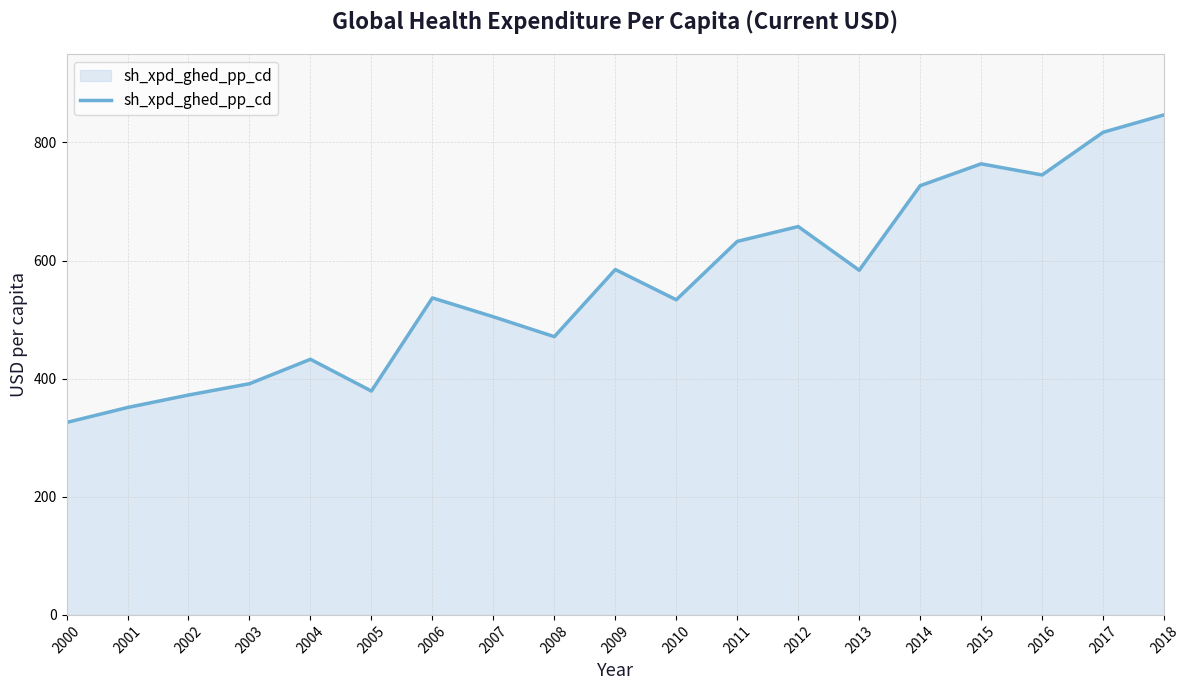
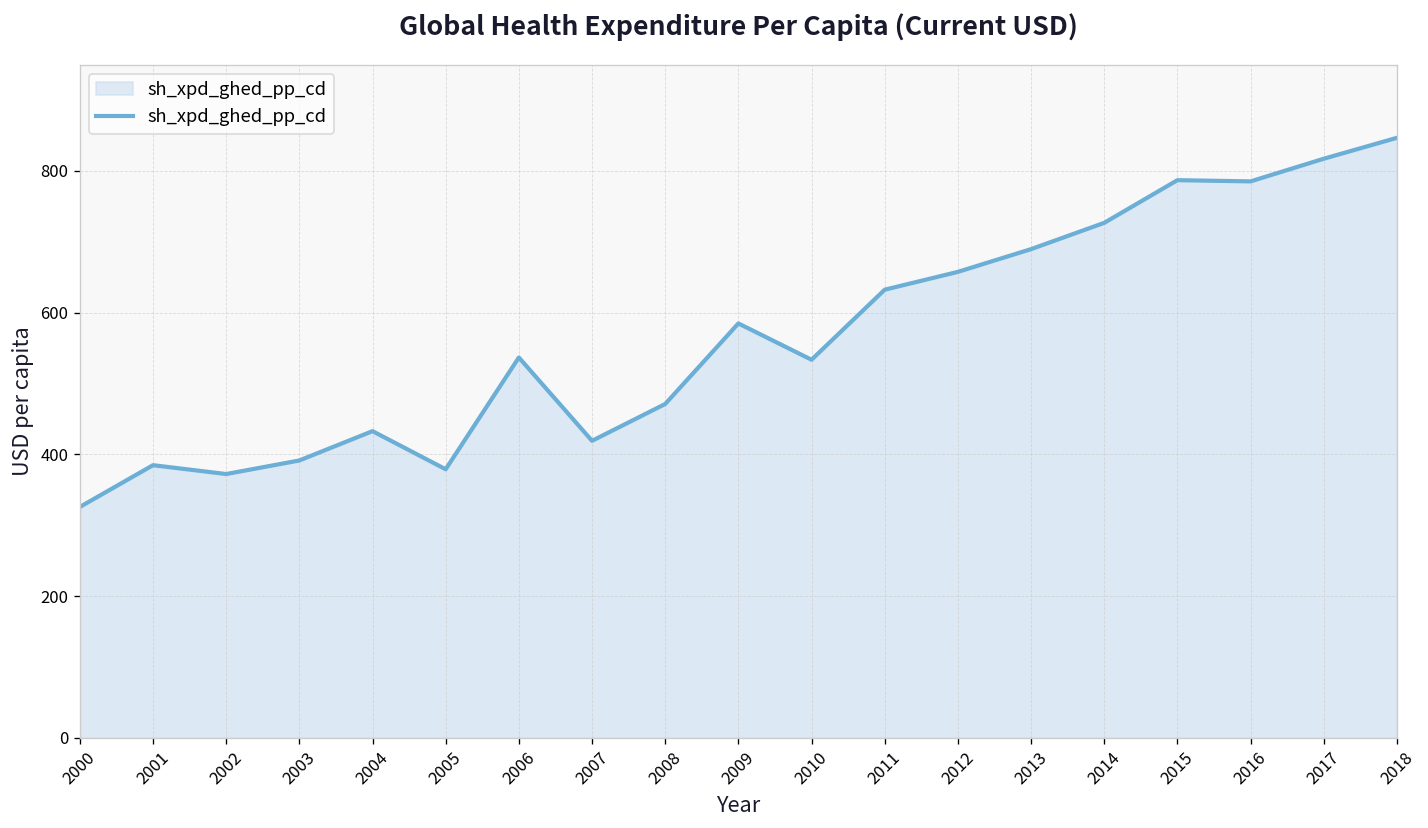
2001: 350 -> 380
2007: 500 -> 420
2013: 580 -> 690
2015: 760 -> 790
2016: 740 -> 790
